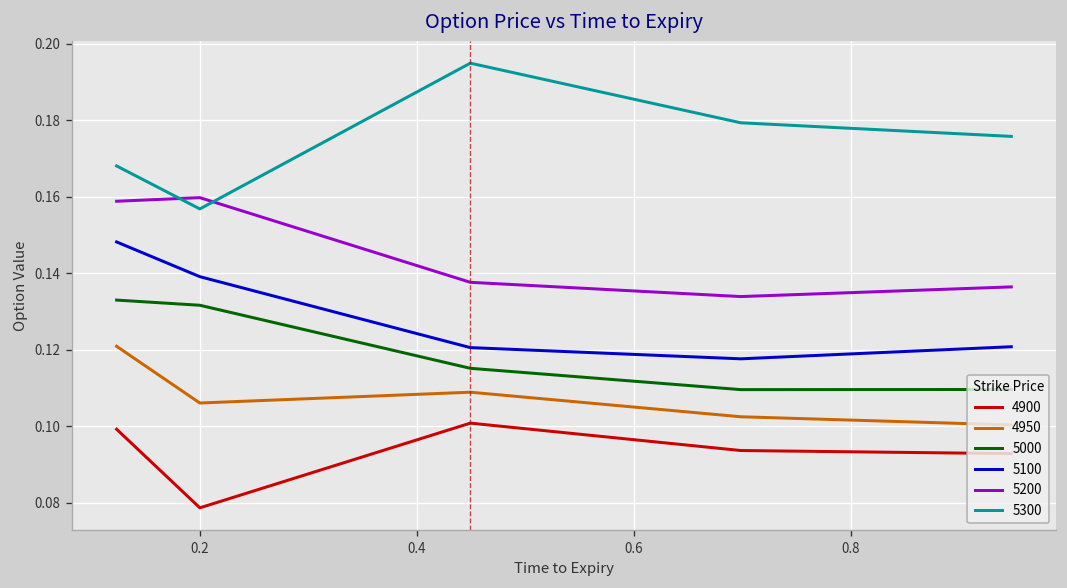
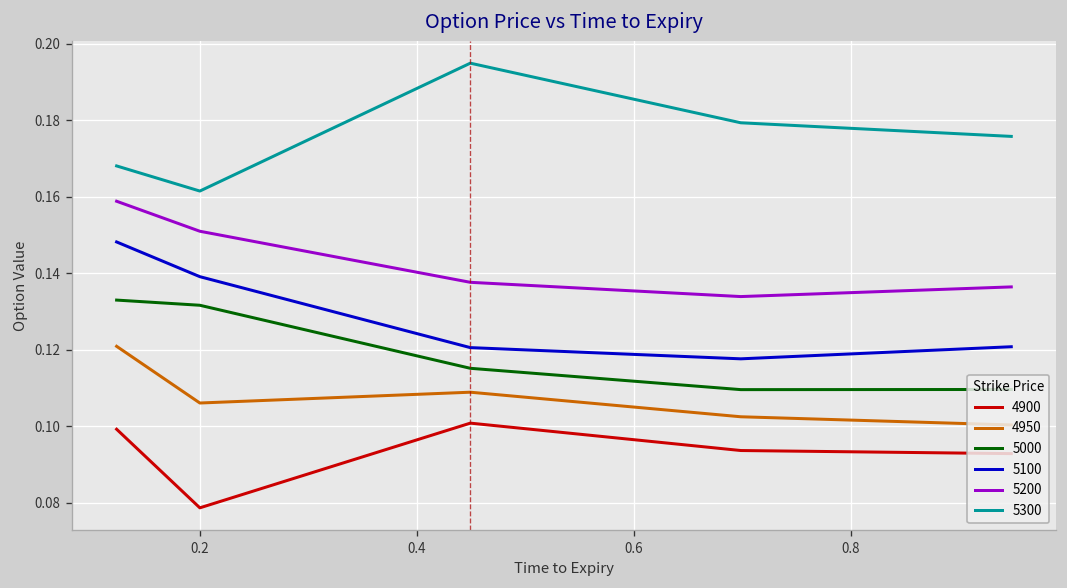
5200, 0.2: 0.160 -> 0.151
5300, 0.2: 0.157 -> 0.162
